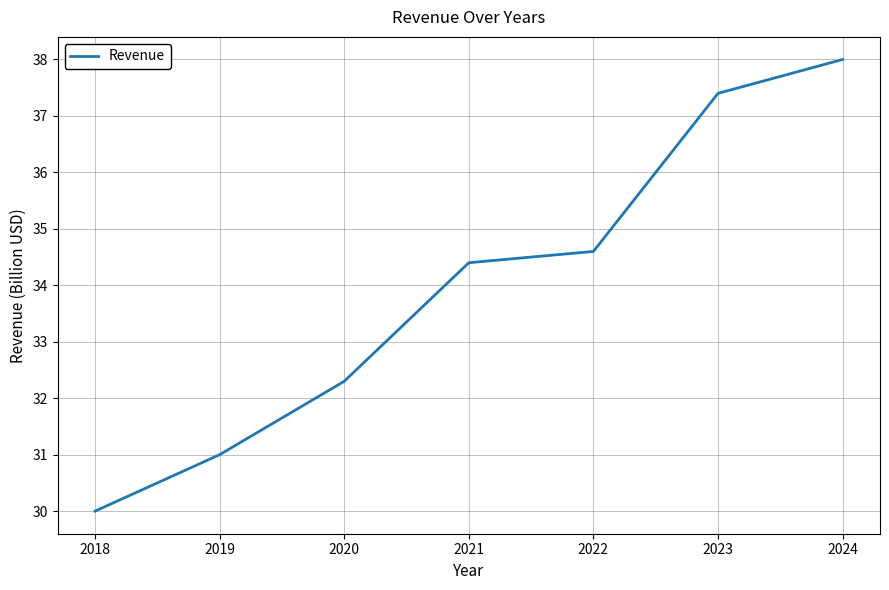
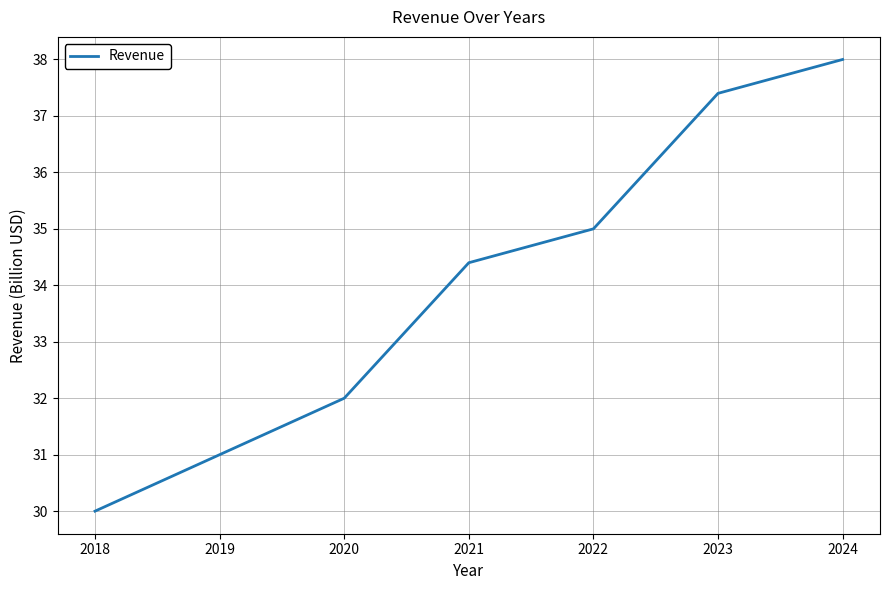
2020: 32.3 -> 32.0
2022: 34.6 -> 35.0
